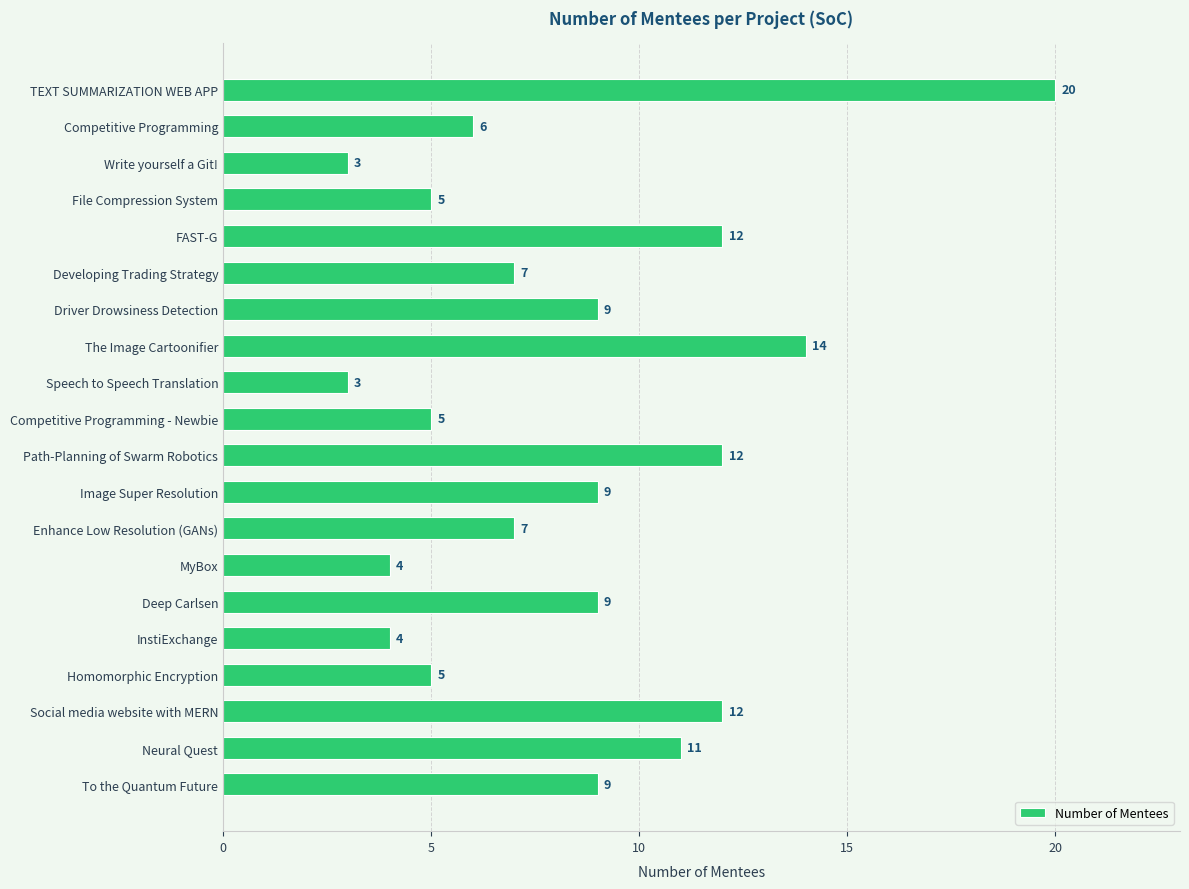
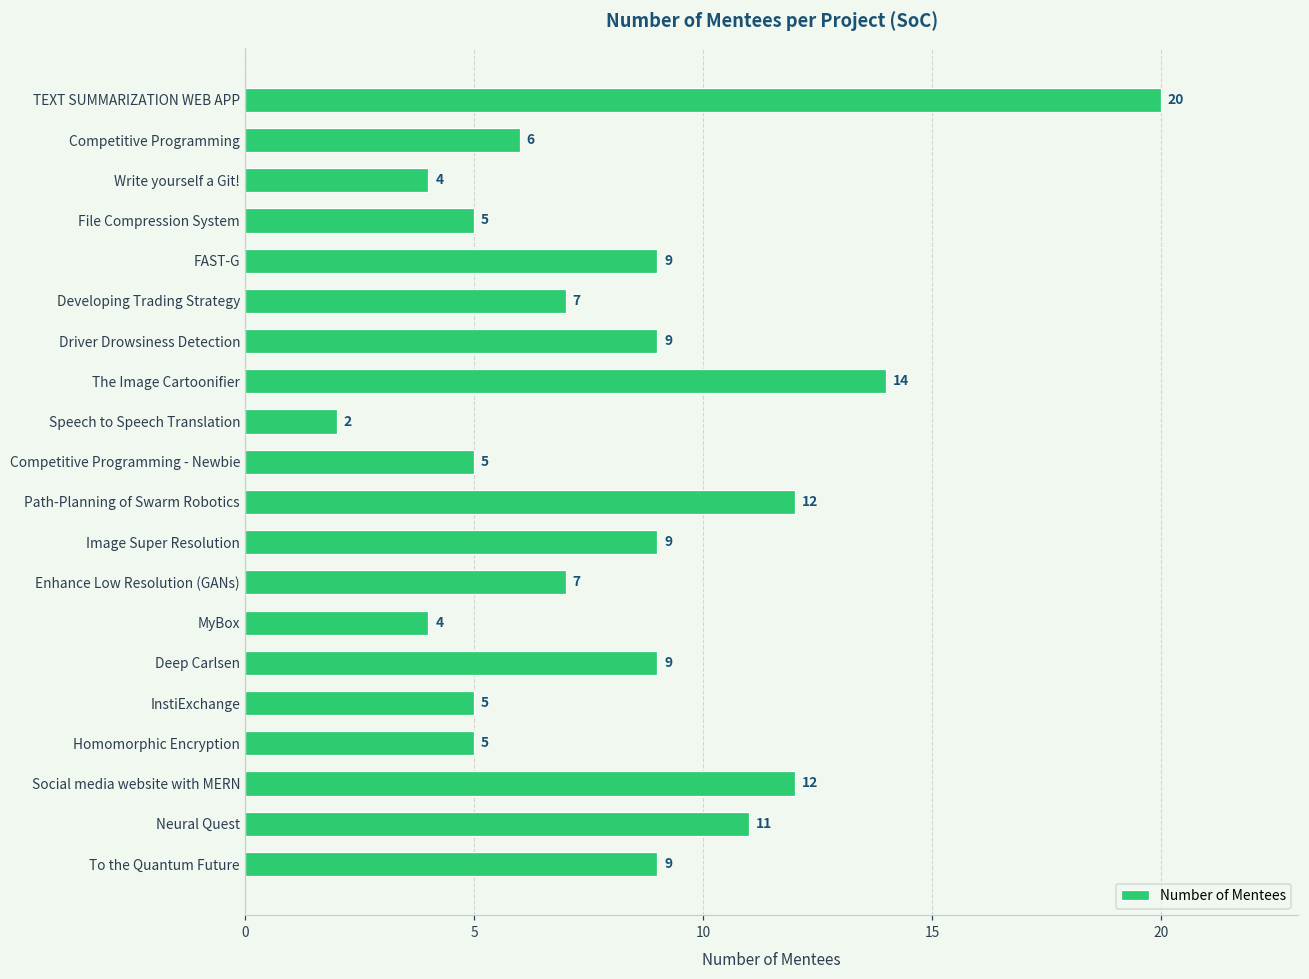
Write yourself a Git!: 3 -> 4
FAST-G: 12 -> 9
Speech to Speech Translation: 3 -> 2
InstiExchange: 4 -> 5
